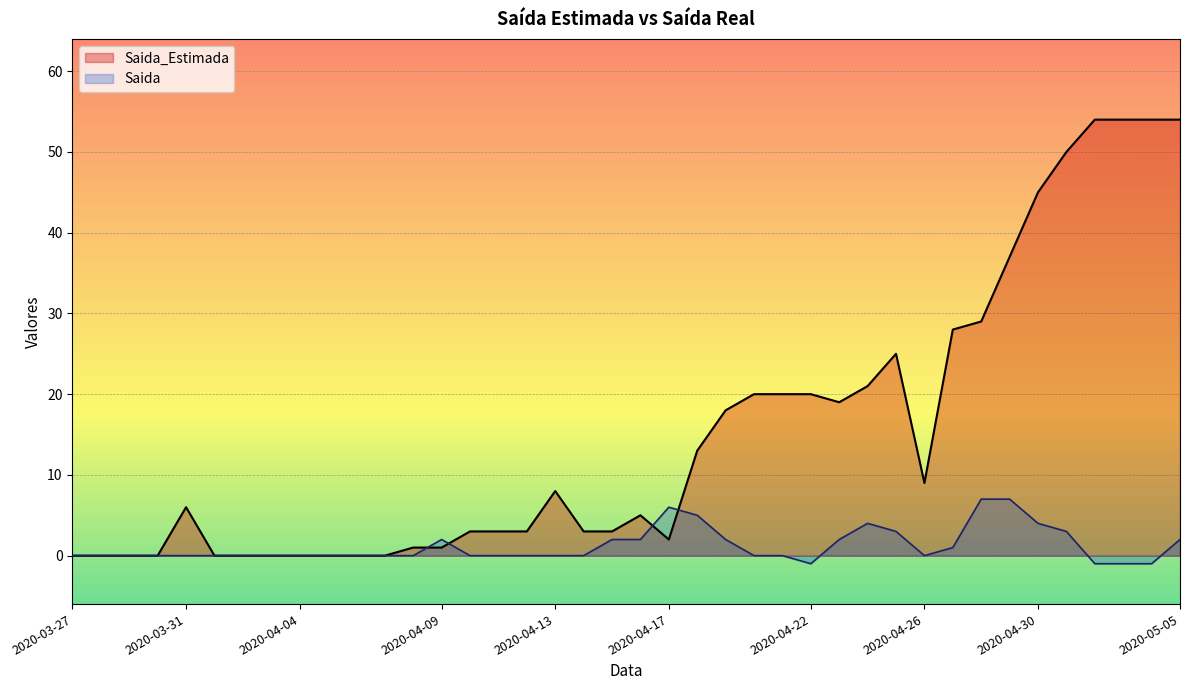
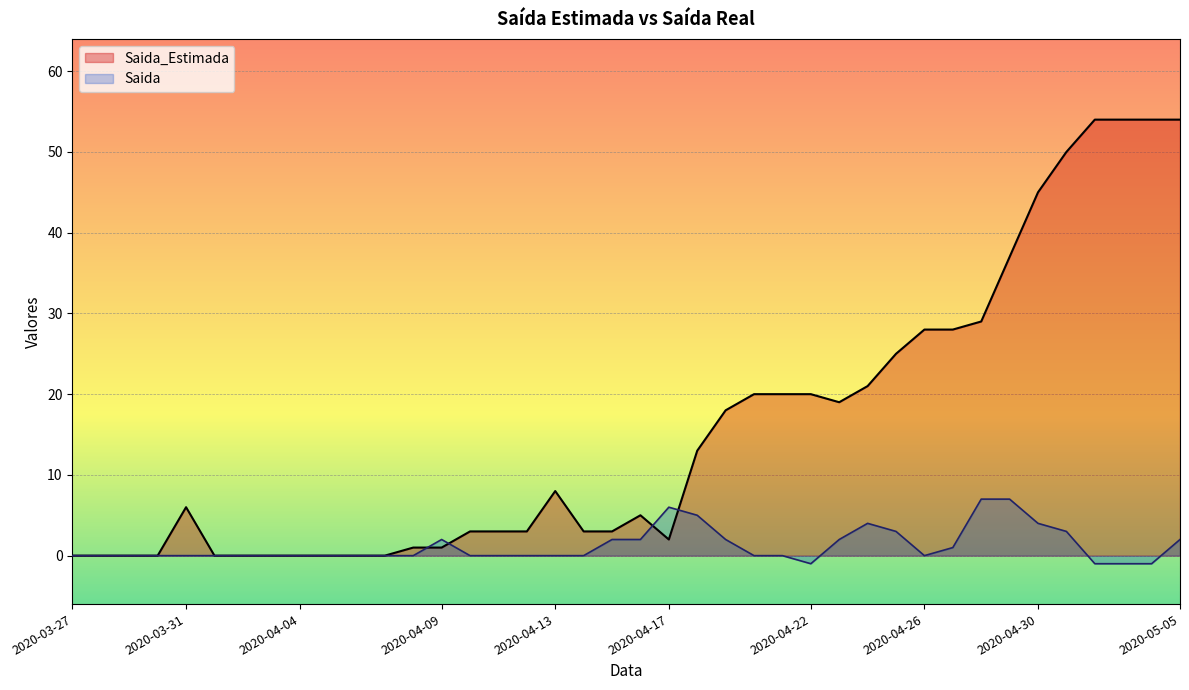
Saida_Estimada, 2020-04-26: 9 -> 28
